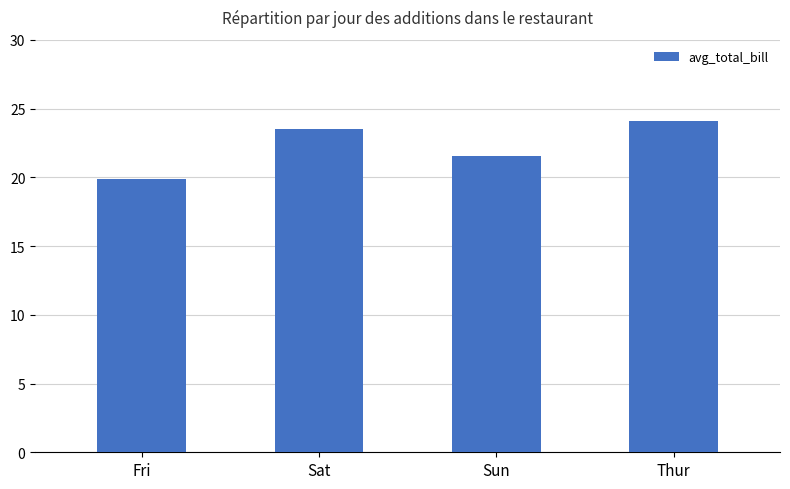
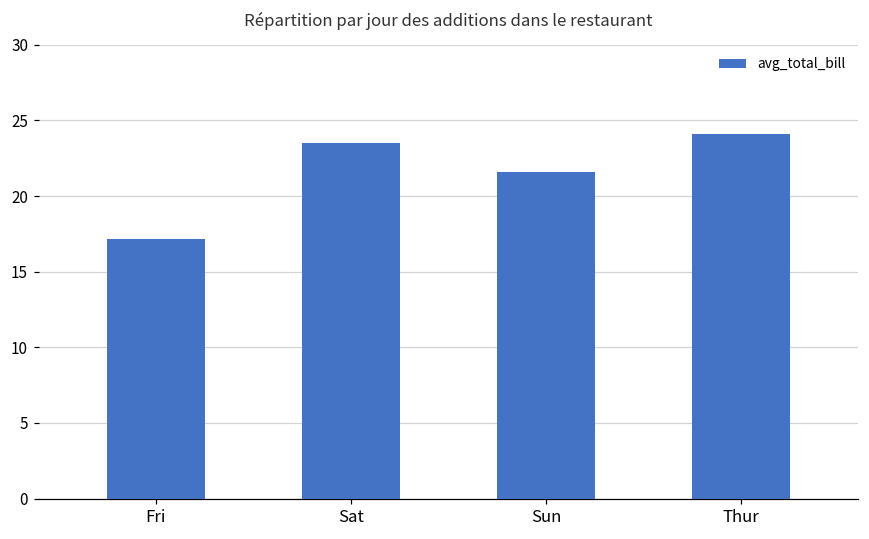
Fri: 19.9 -> 17.2
